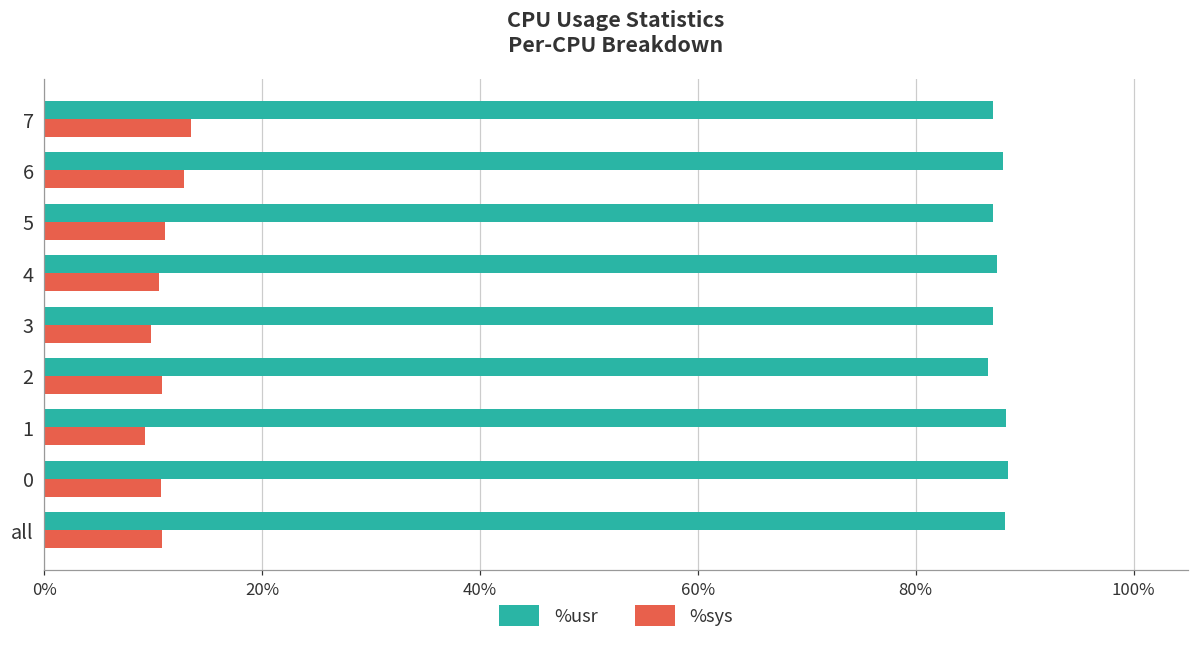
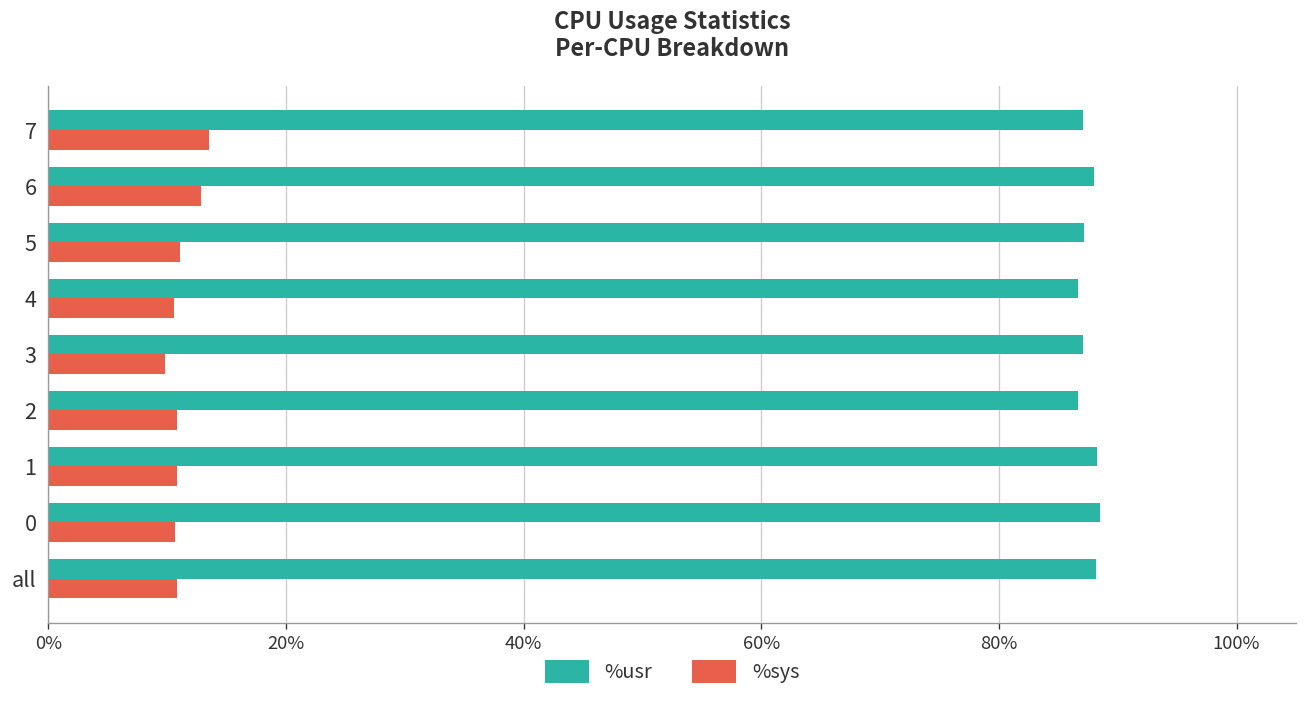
%usr, 4: 87.5% -> 86.7%
%sys, 1: 9% -> 11%
